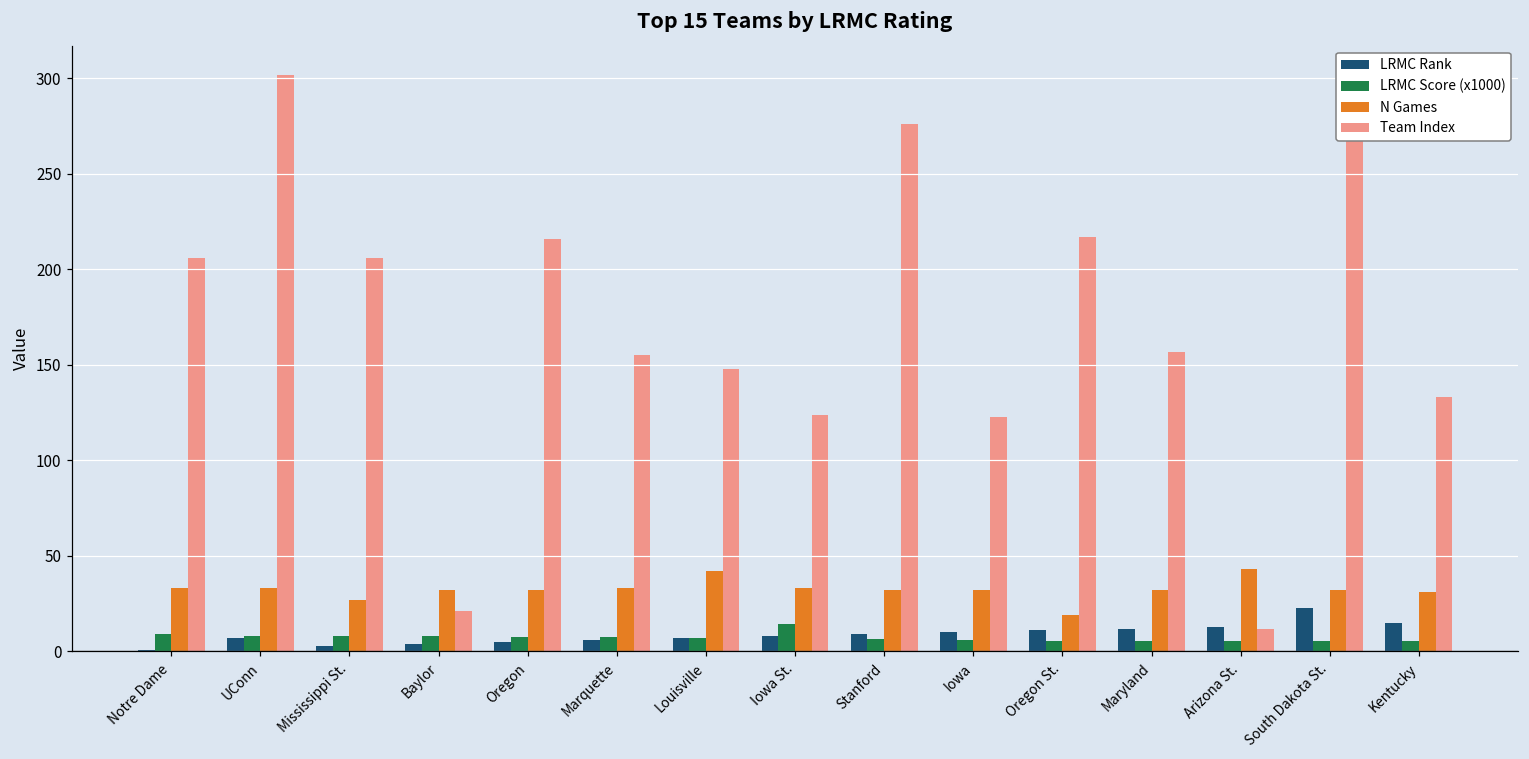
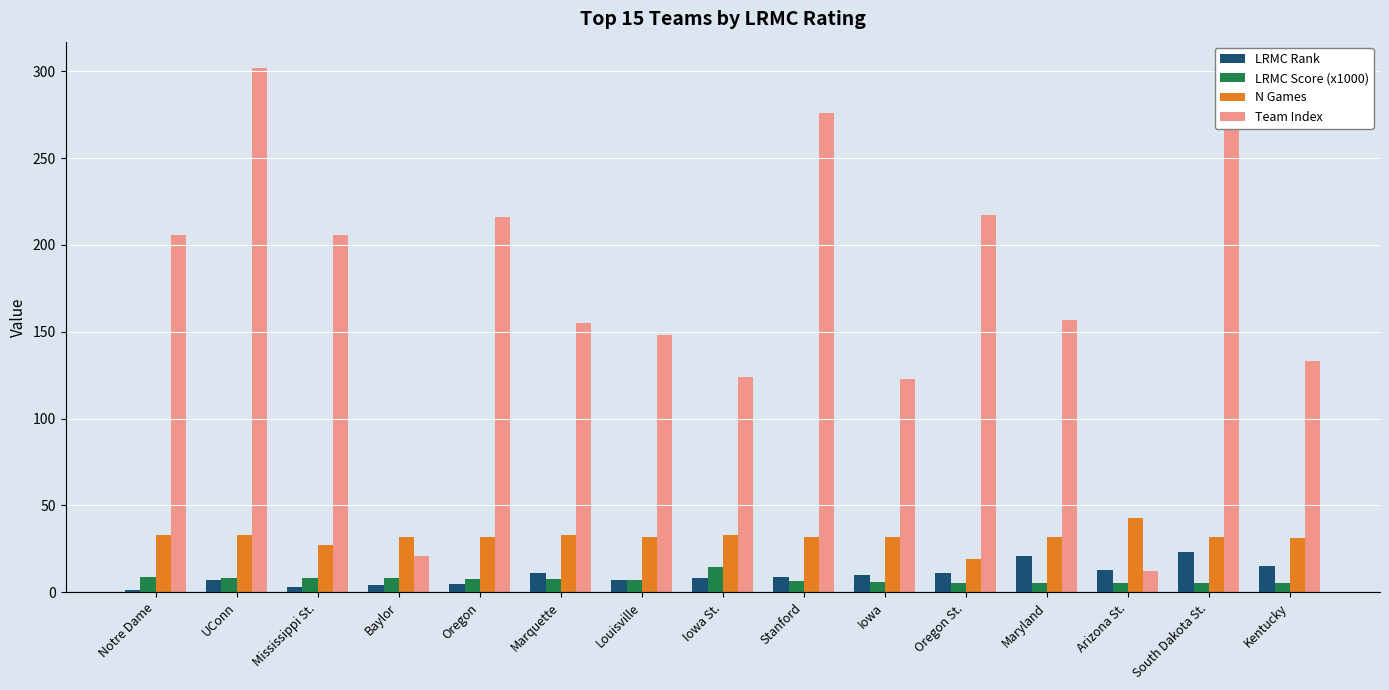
LRMC Rank, Marquette: 6 -> 11
N Games, Louisville: 42 -> 32
LRMC Rank, Maryland: 12 -> 21
